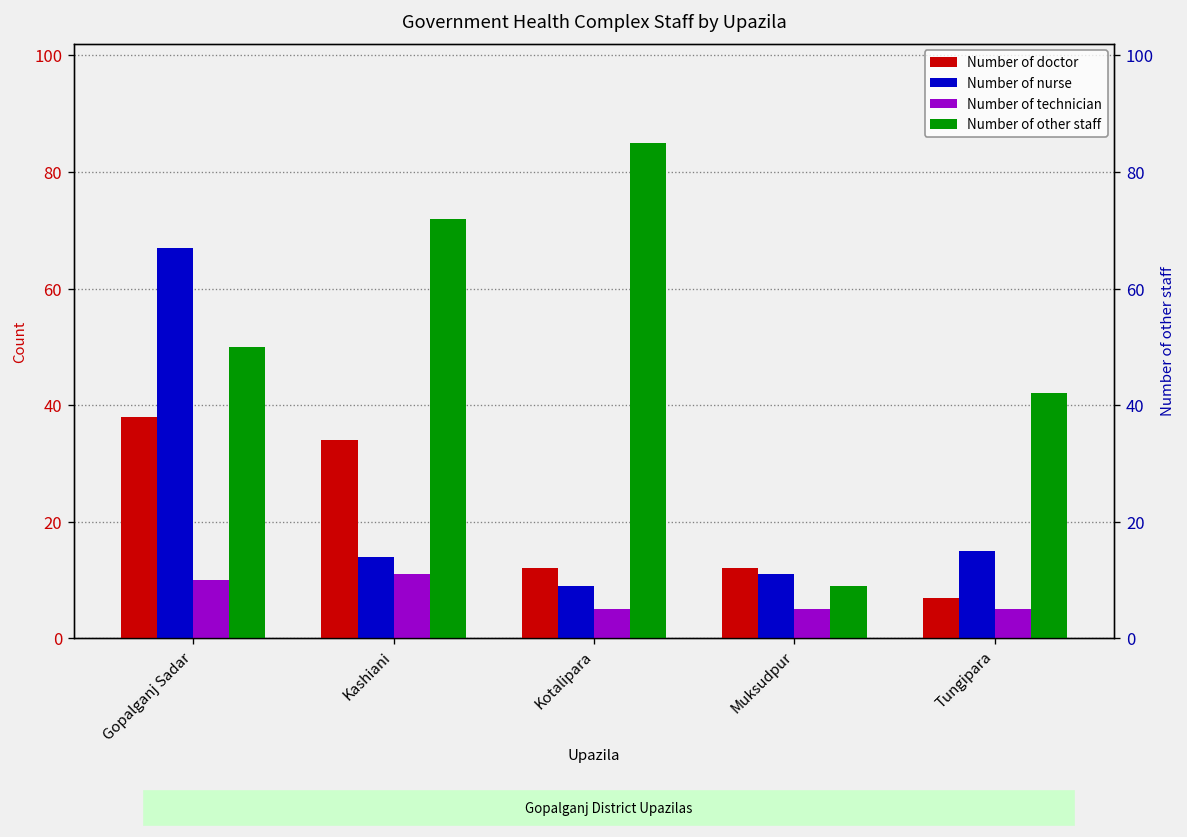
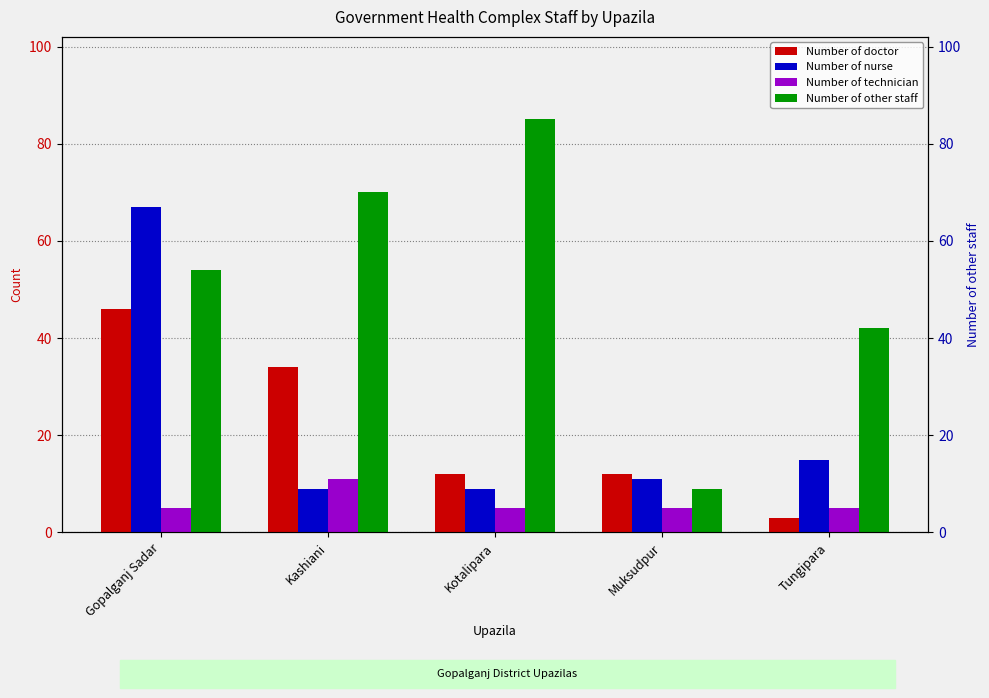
Number of doctor, Gopalganj Sadar: 38 -> 46
Number of technician, Gopalganj Sadar: 10 -> 5
Number of other staff, Gopalganj Sadar: 50 -> 54
Number of nurse, Kashiani: 14 -> 9
Number of other staff, Kashiani: 72 -> 70
Number of doctor, Tungipara: 7 -> 3
